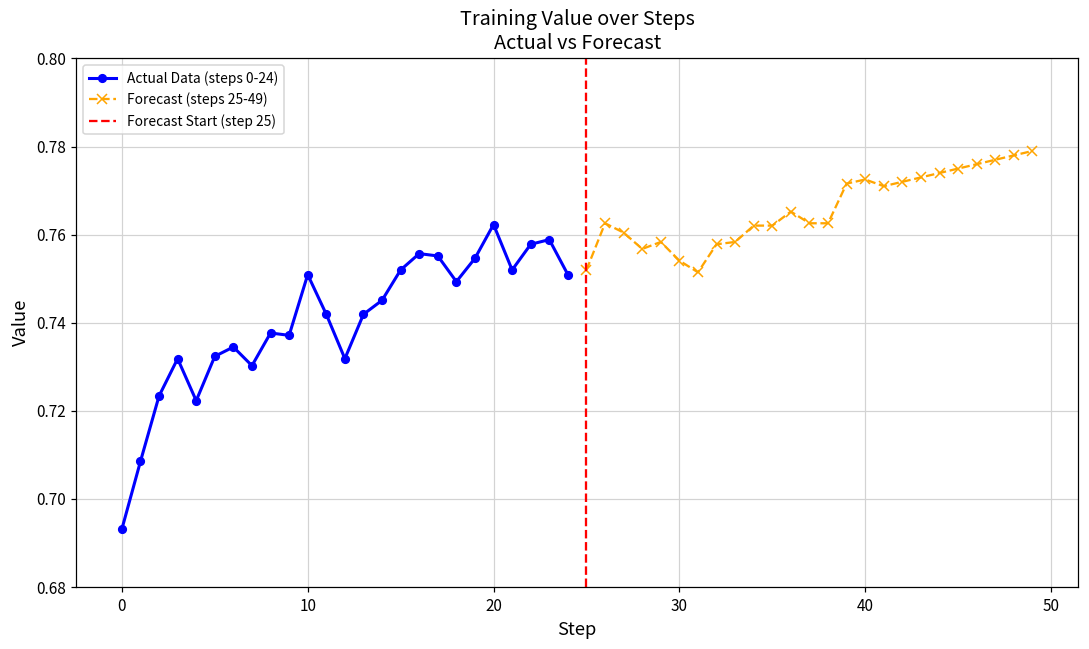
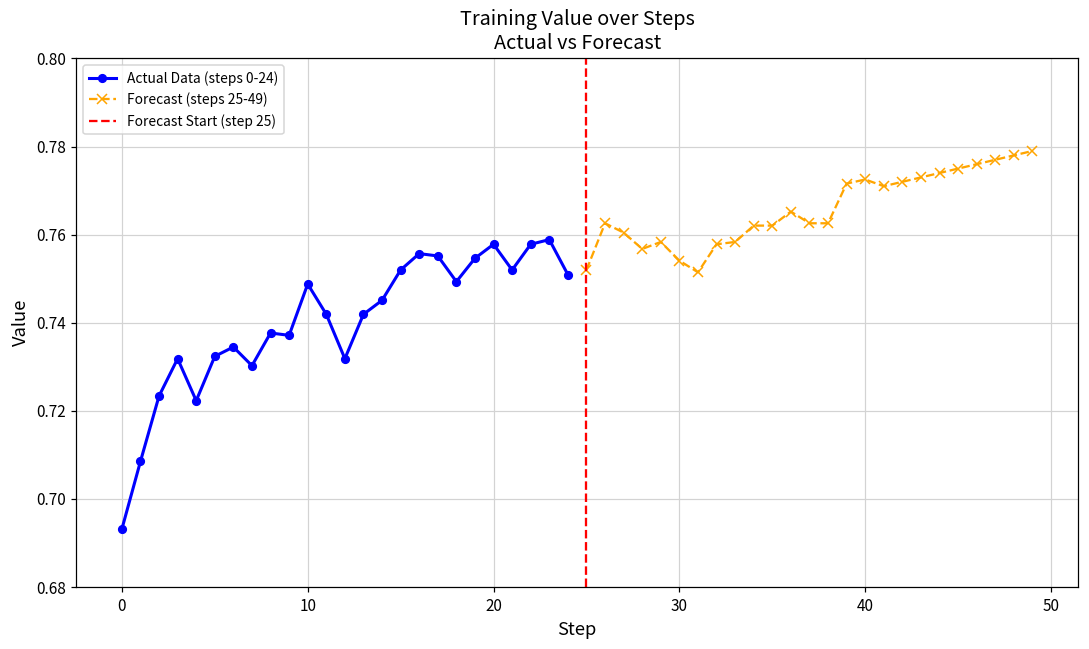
Actual Data (steps 0-24), 10: 0.751 -> 0.749
Actual Data (steps 0-24), 20: 0.762 -> 0.758
